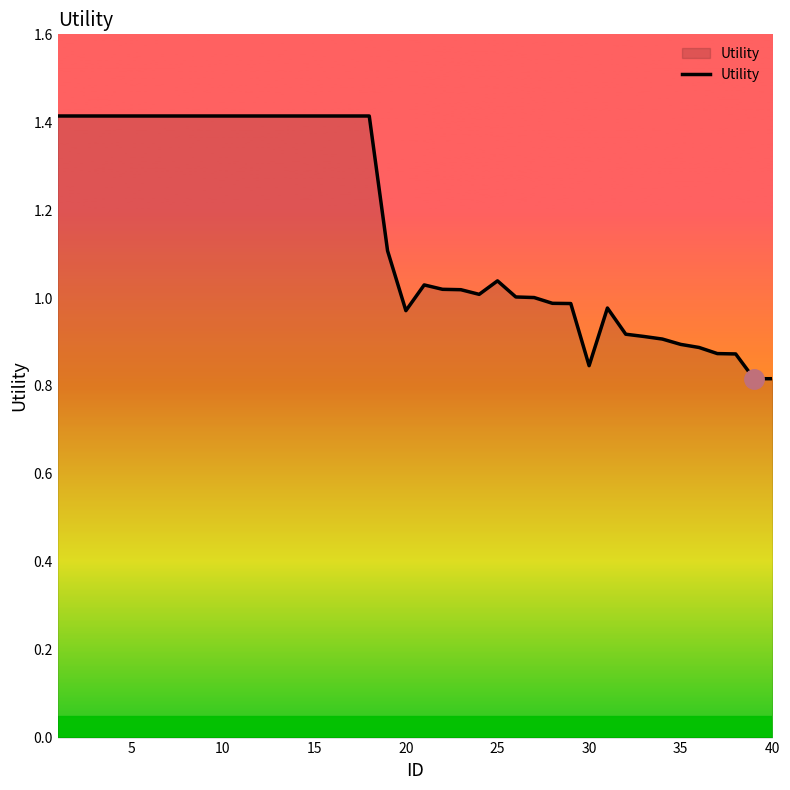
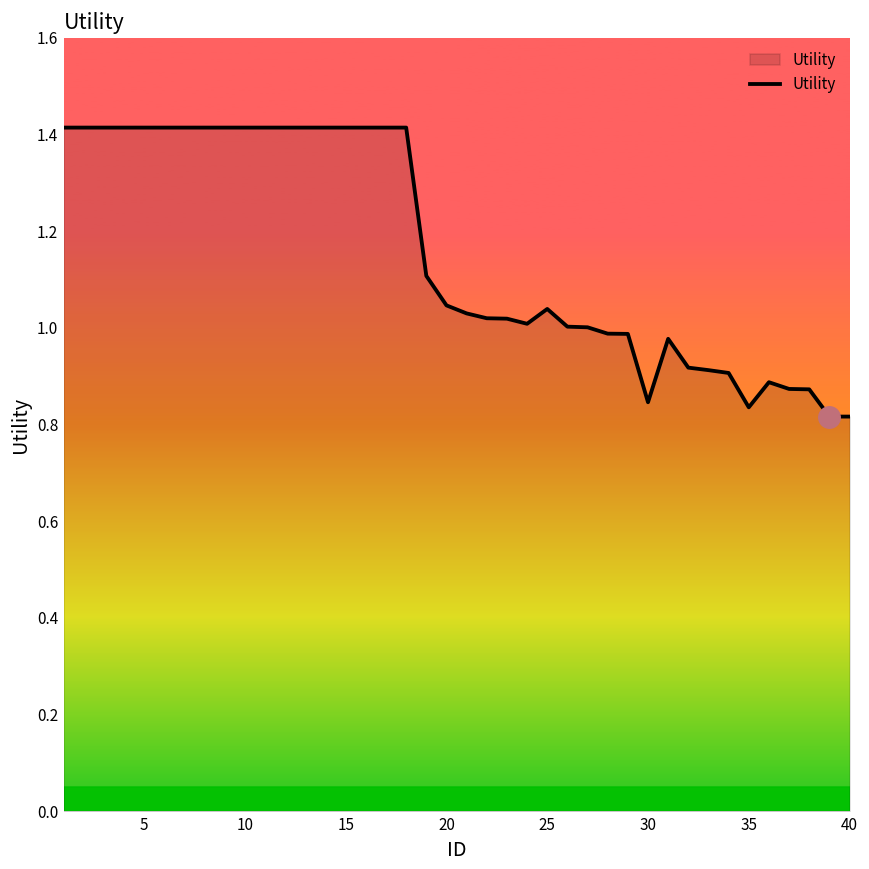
Utility, 20: 0.97 -> 1.05
Utility, 35: 0.89 -> 0.84
